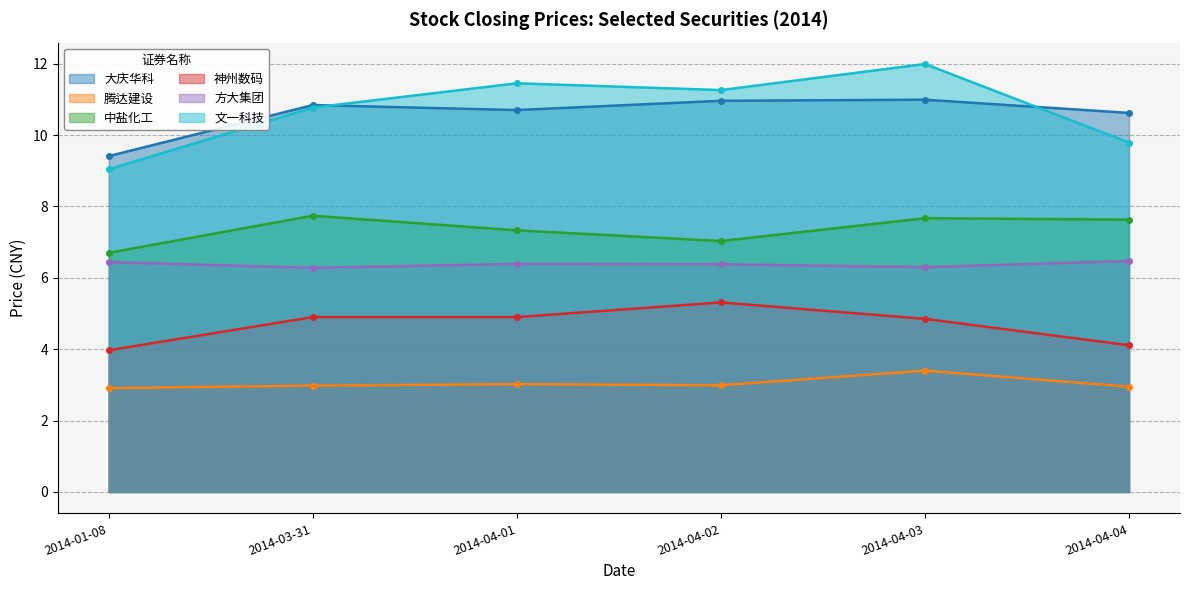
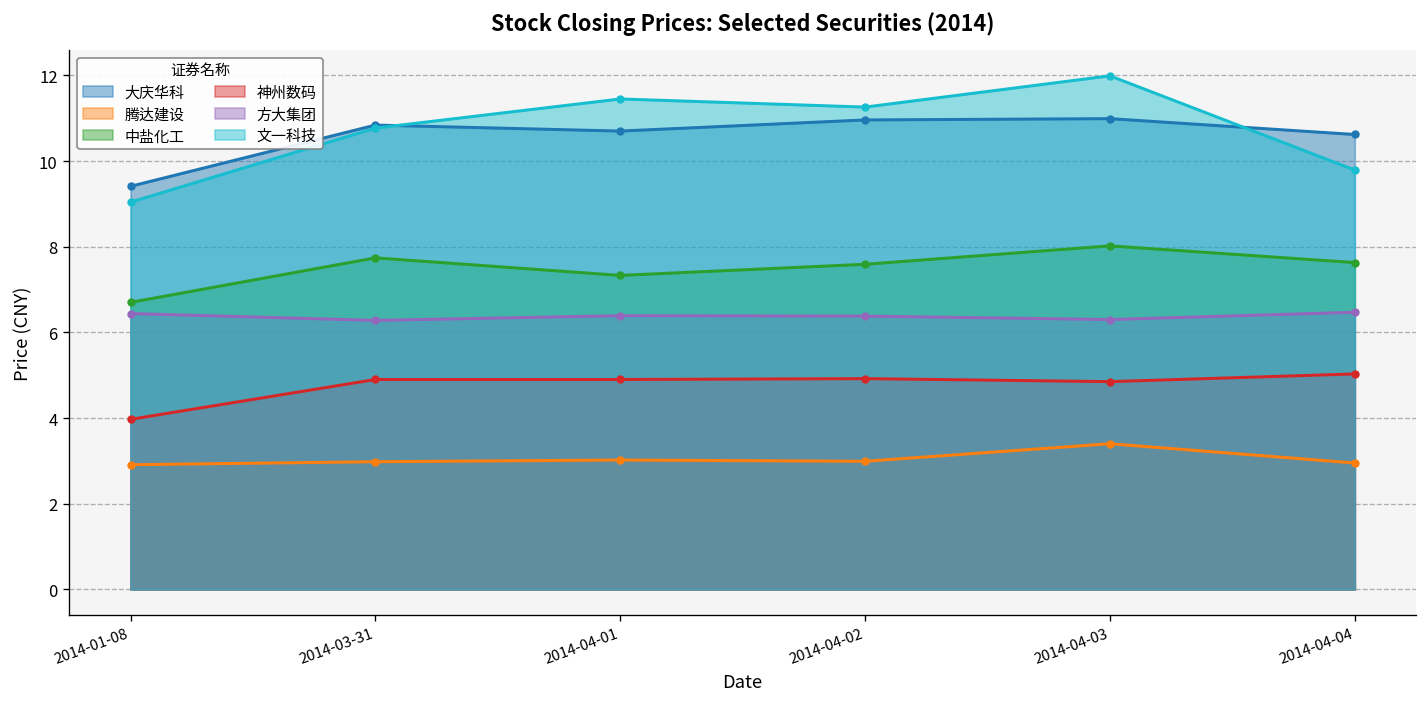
中盐化工, 2014-04-02: 7.0 -> 7.6
神州数码, 2014-04-02: 5.3 -> 4.9
中盐化工, 2014-04-03: 7.7 -> 8.0
神州数码, 2014-04-04: 4.1 -> 5.0
